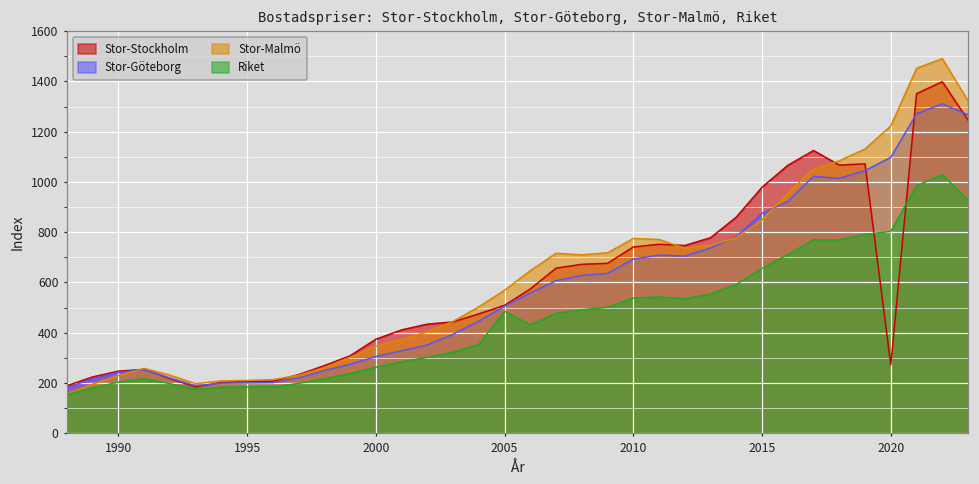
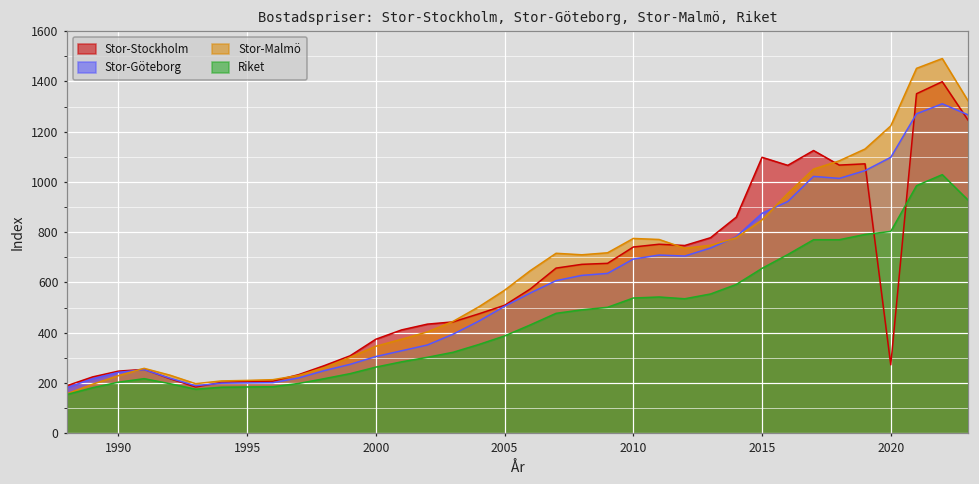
Riket, 2005: 490 -> 390
Stor-Stockholm, 2015: 980 -> 1100
